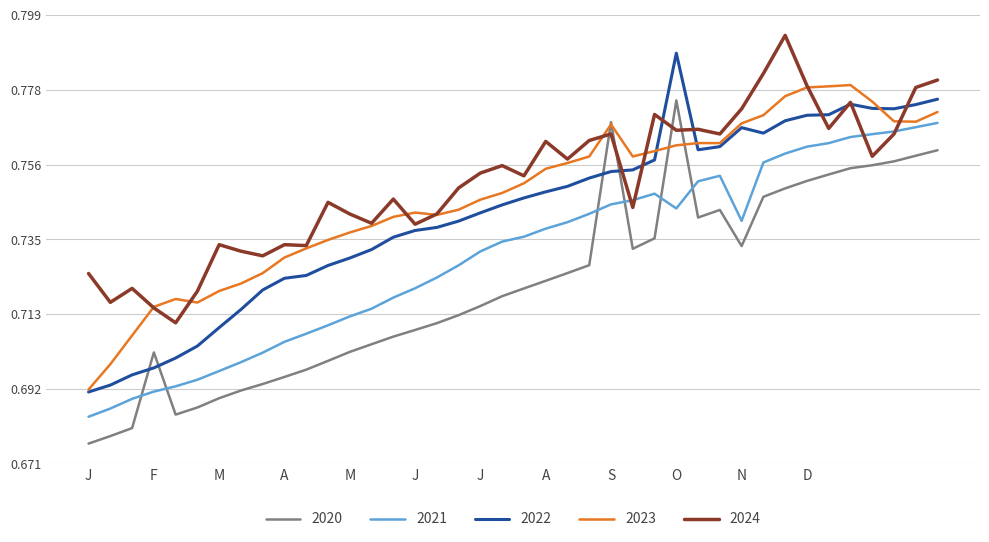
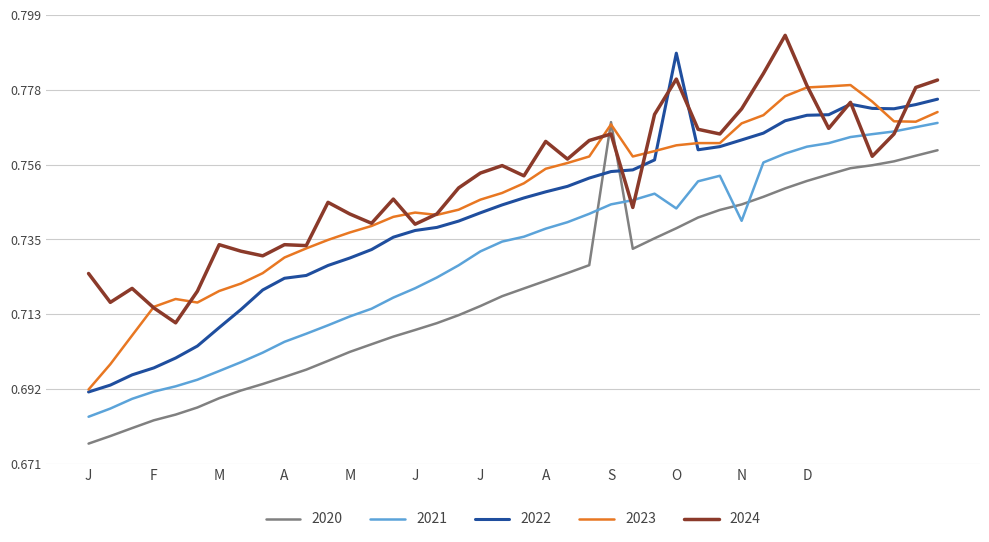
2020, F: 0.703 -> 0.683
2020, O: 0.775 -> 0.738
2024, O: 0.766 -> 0.781
2020, N: 0.733 -> 0.745
2022, N: 0.767 -> 0.763
